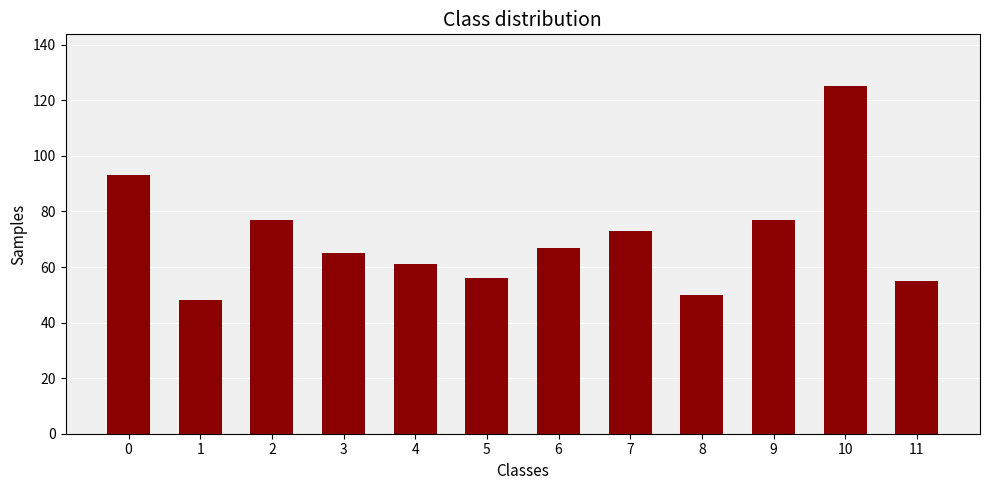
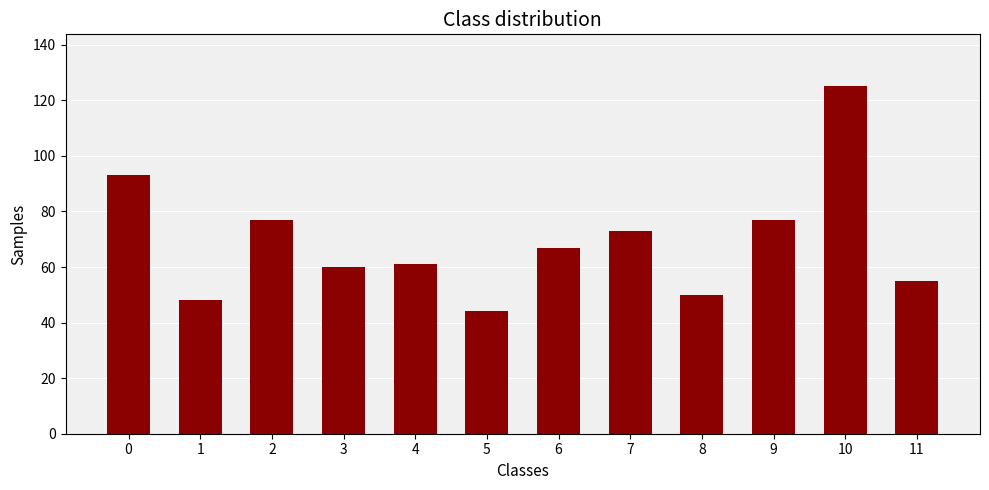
3: 65 -> 60
5: 56 -> 44
